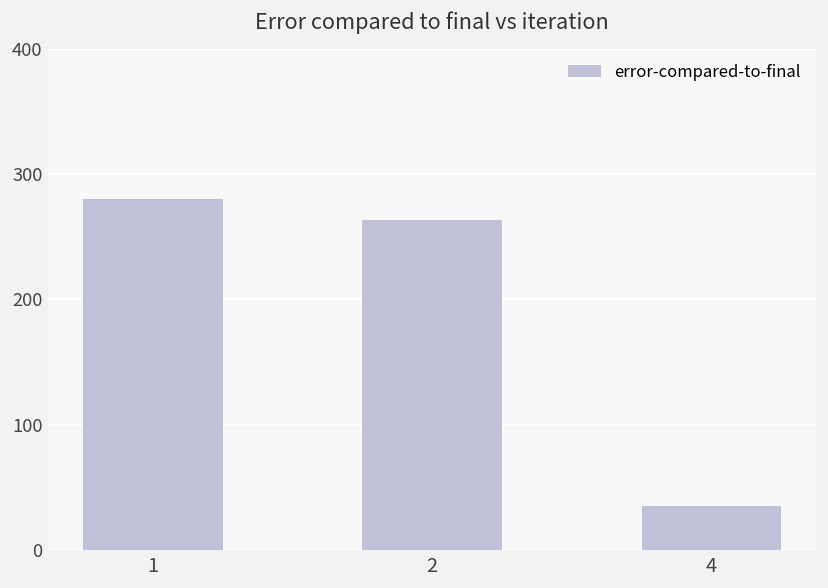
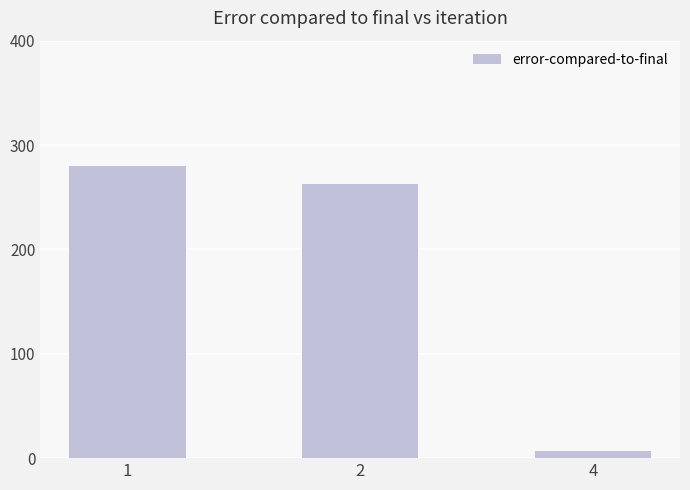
4: 35 -> 7
